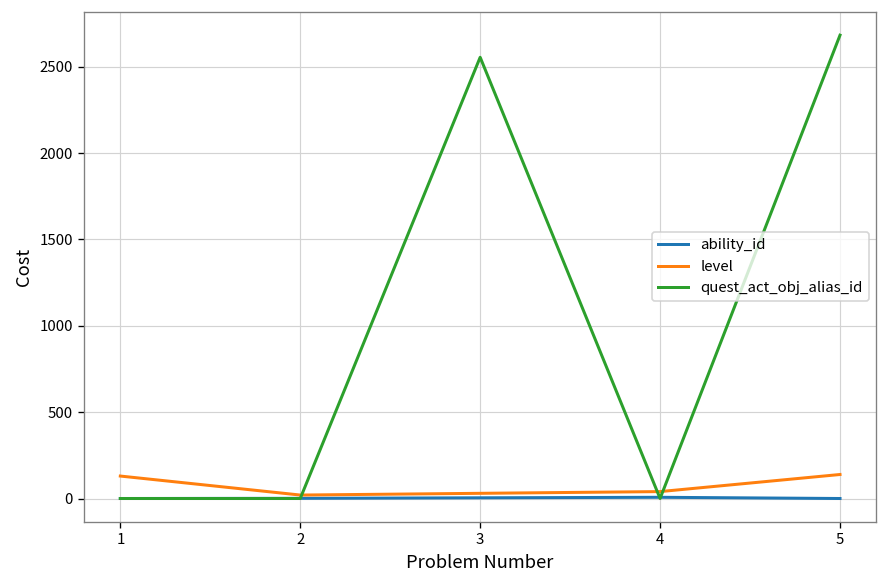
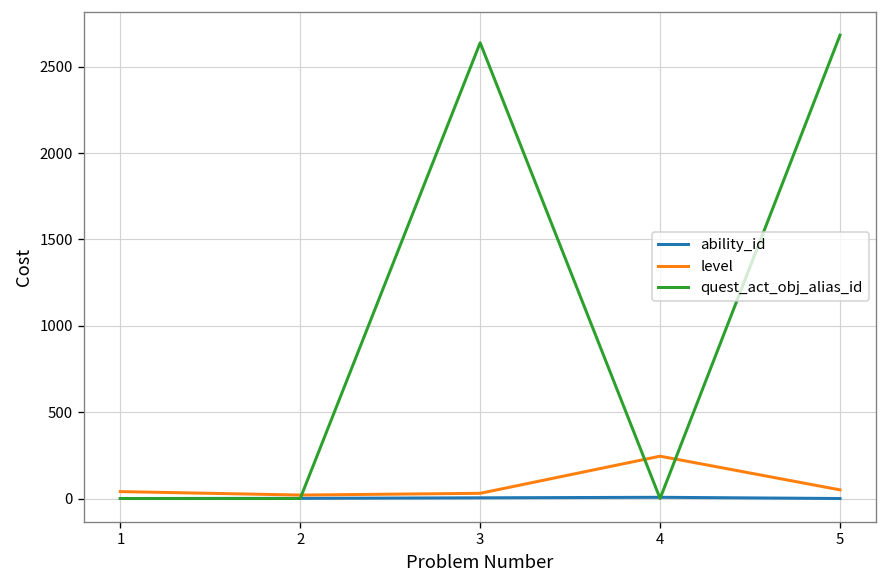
level, 1: 130 -> 40
quest_act_obj_alias_id, 3: 2560 -> 2640
level, 4: 40 -> 250
level, 5: 140 -> 50
